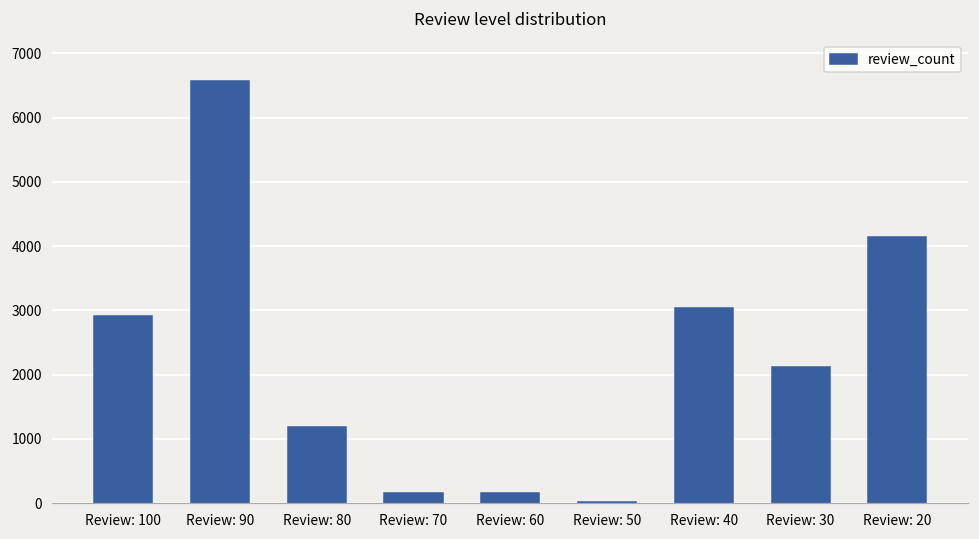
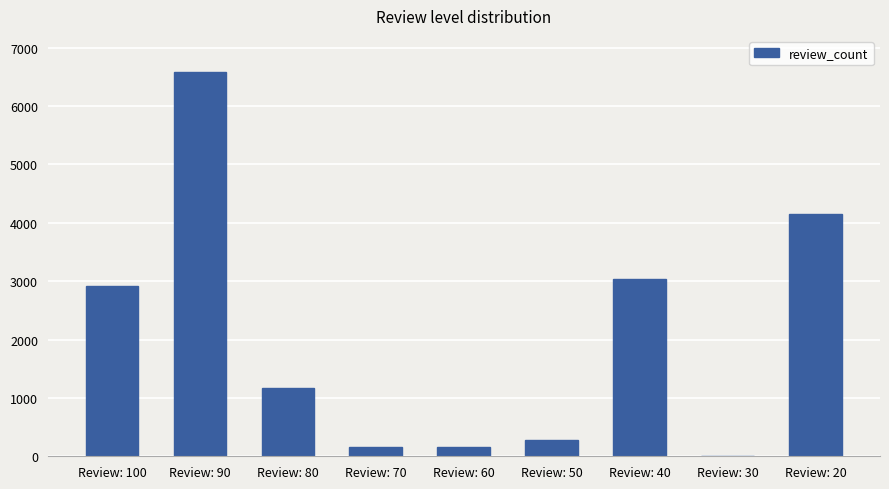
Review: 50: 0 -> 300
Review: 30: 2100 -> 0
